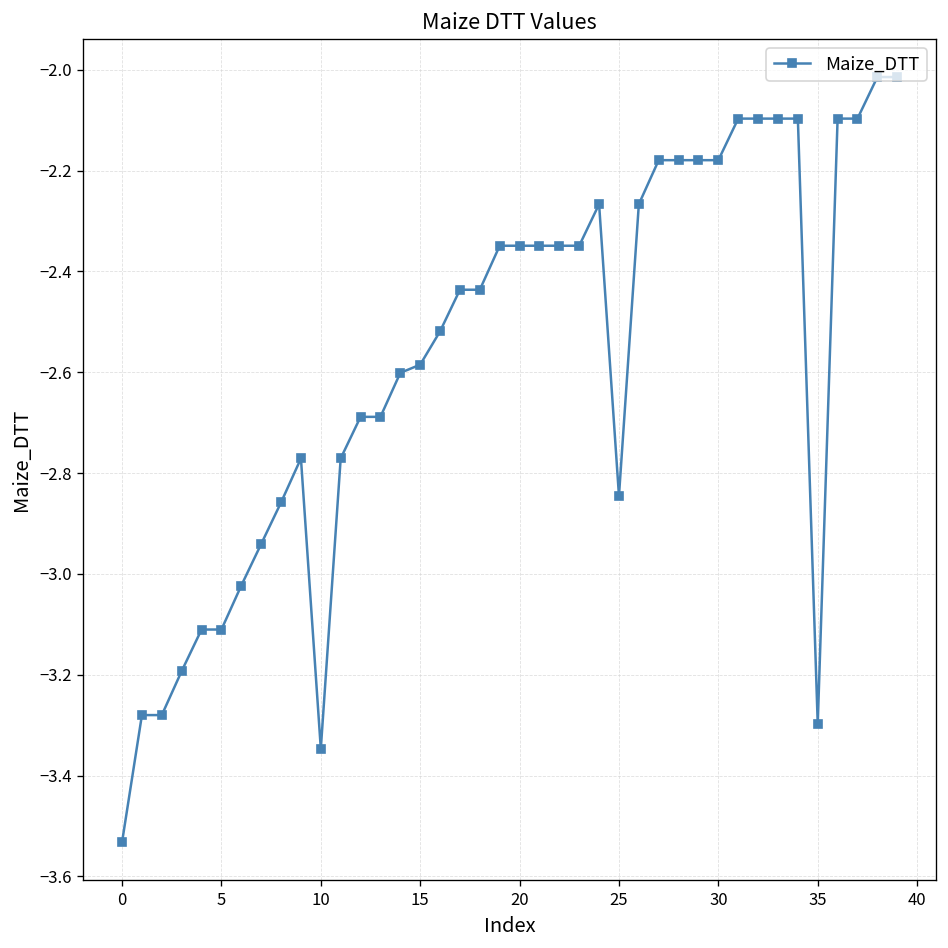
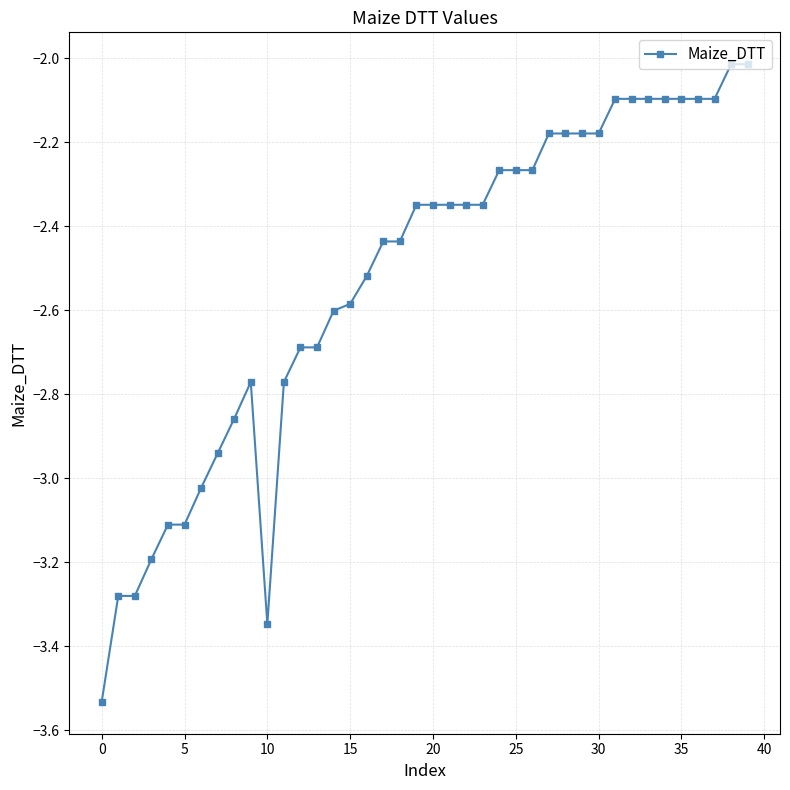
25: -2.85 -> -2.27
35: -3.30 -> -2.10
